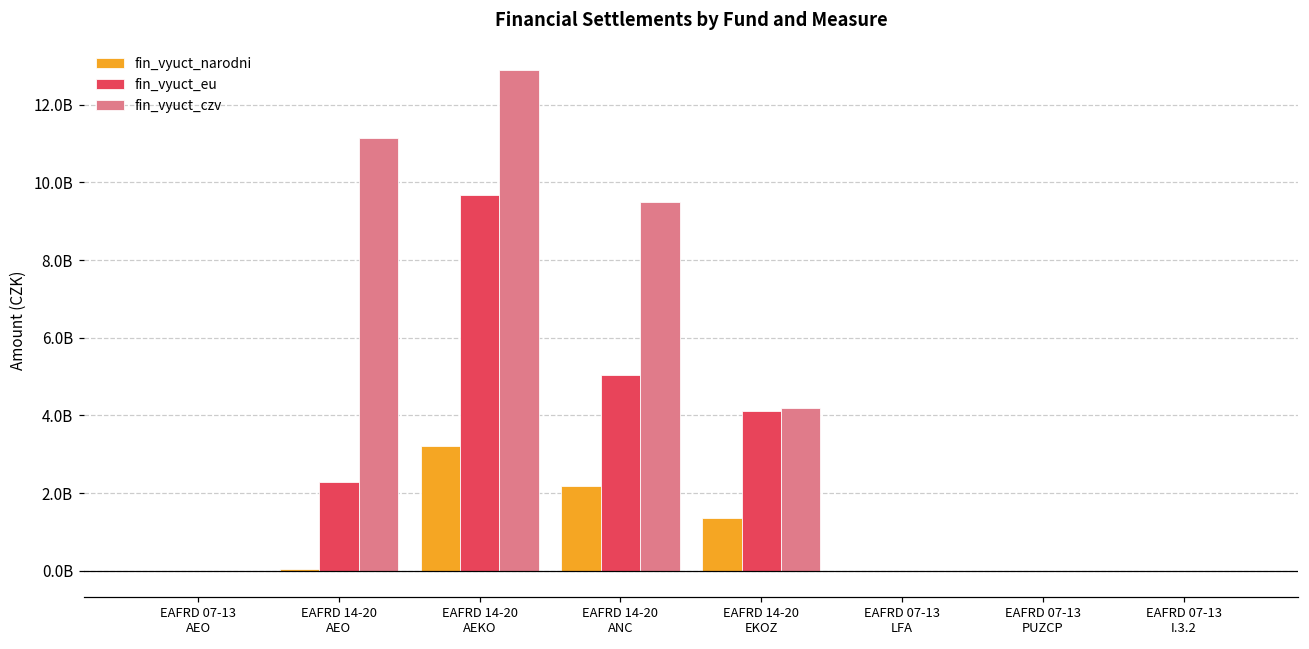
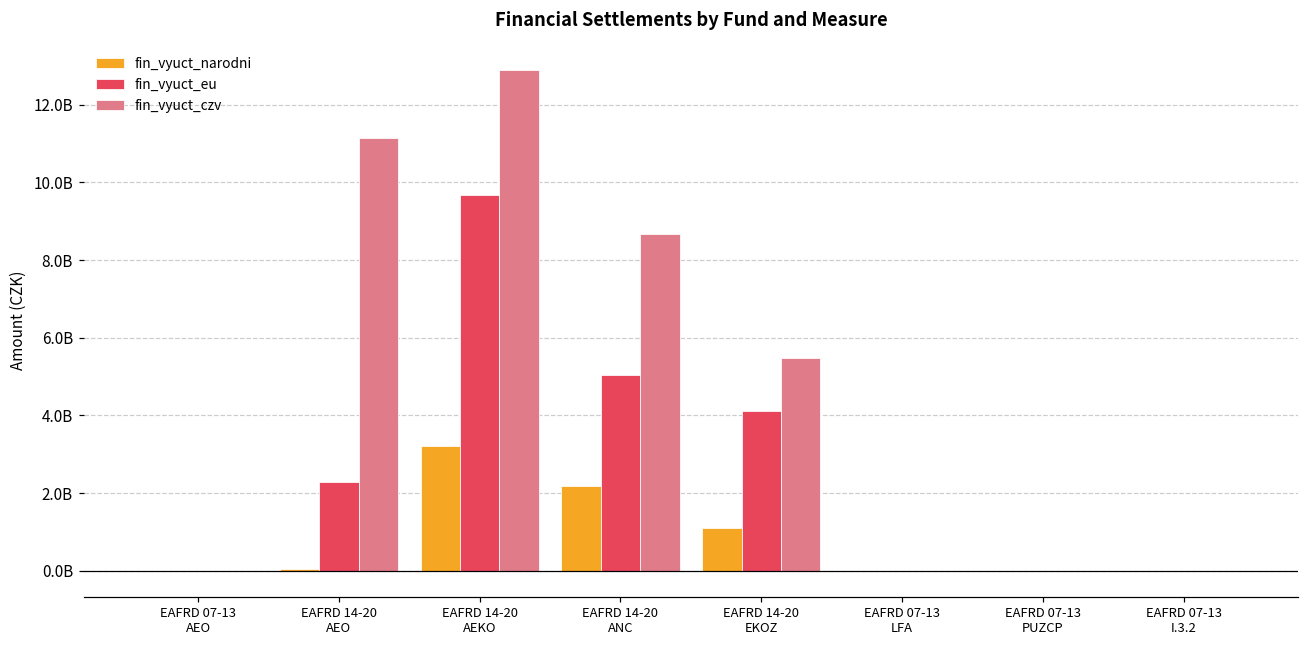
fin_vyuct_czv, EAFRD 14-20 ANC: 9500000000 -> 8700000000
fin_vyuct_narodni, EAFRD 14-20 EKOZ: 1400000000 -> 1100000000
fin_vyuct_czv, EAFRD 14-20 EKOZ: 4200000000 -> 5500000000
